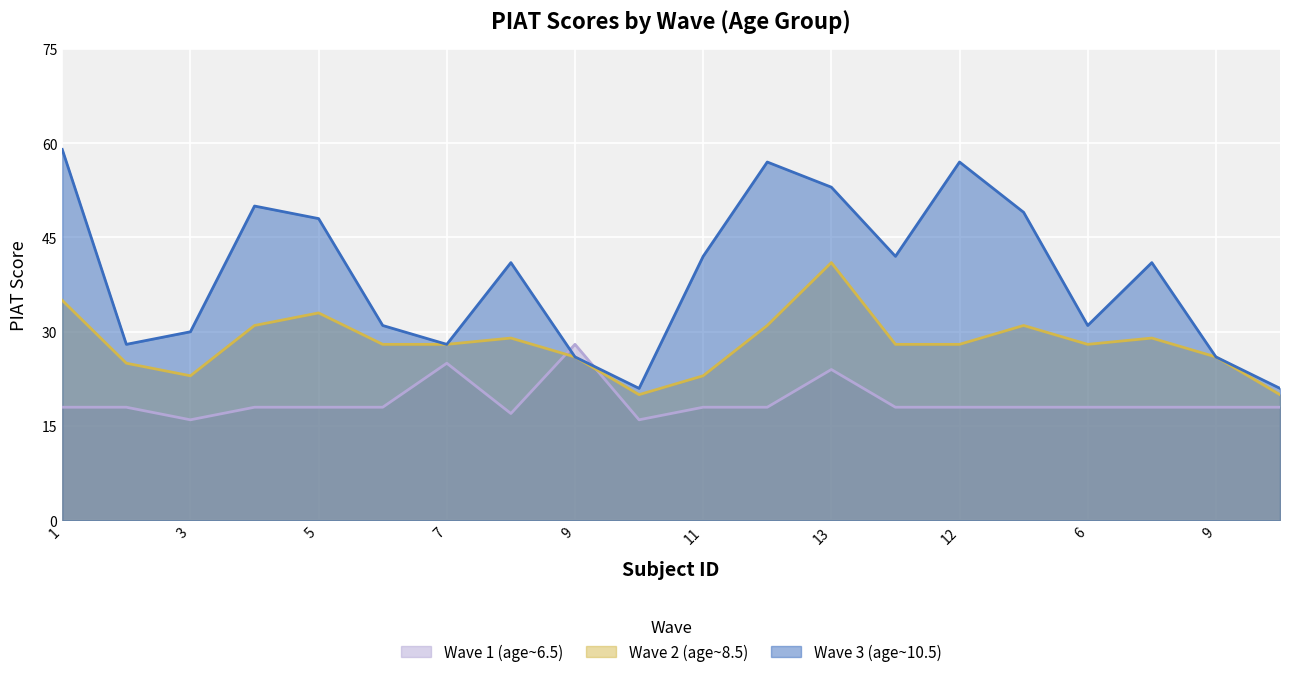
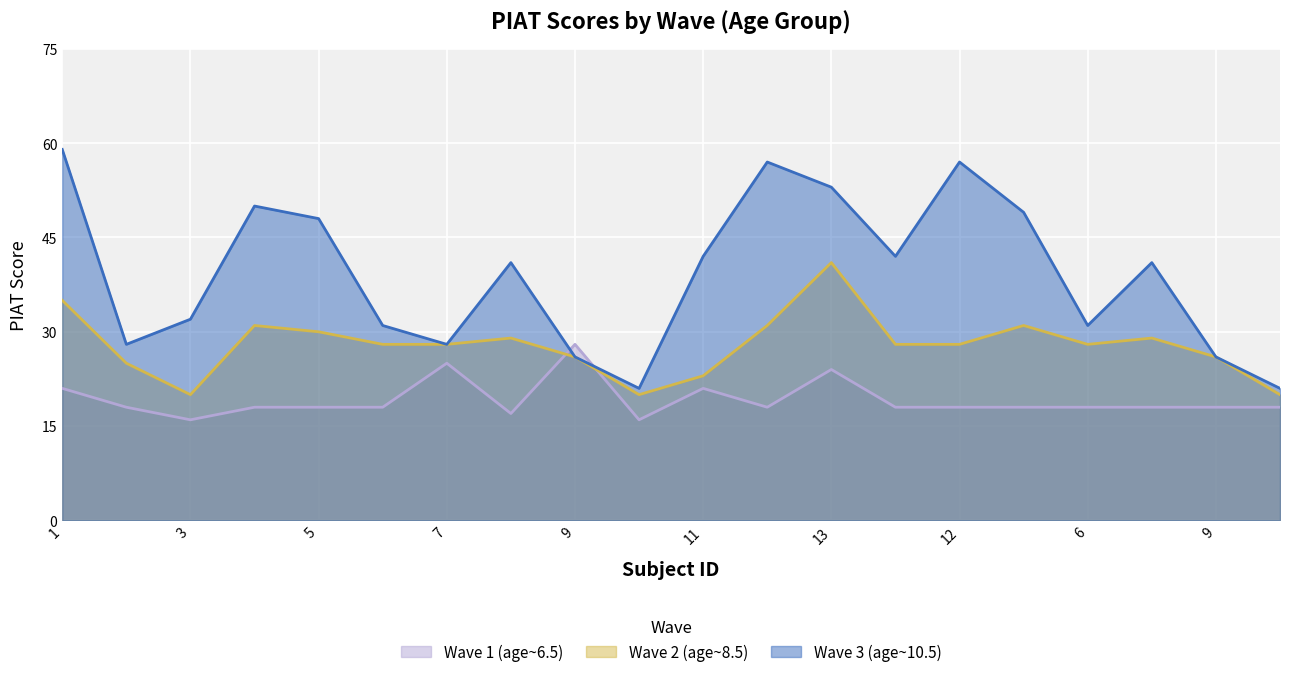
Wave 1 (age~6.5), 1: 18 -> 21
Wave 2 (age~8.5), 3: 23 -> 20
Wave 3 (age~10.5), 3: 30 -> 32
Wave 2 (age~8.5), 5: 33 -> 30
Wave 1 (age~6.5), 11: 18 -> 21
